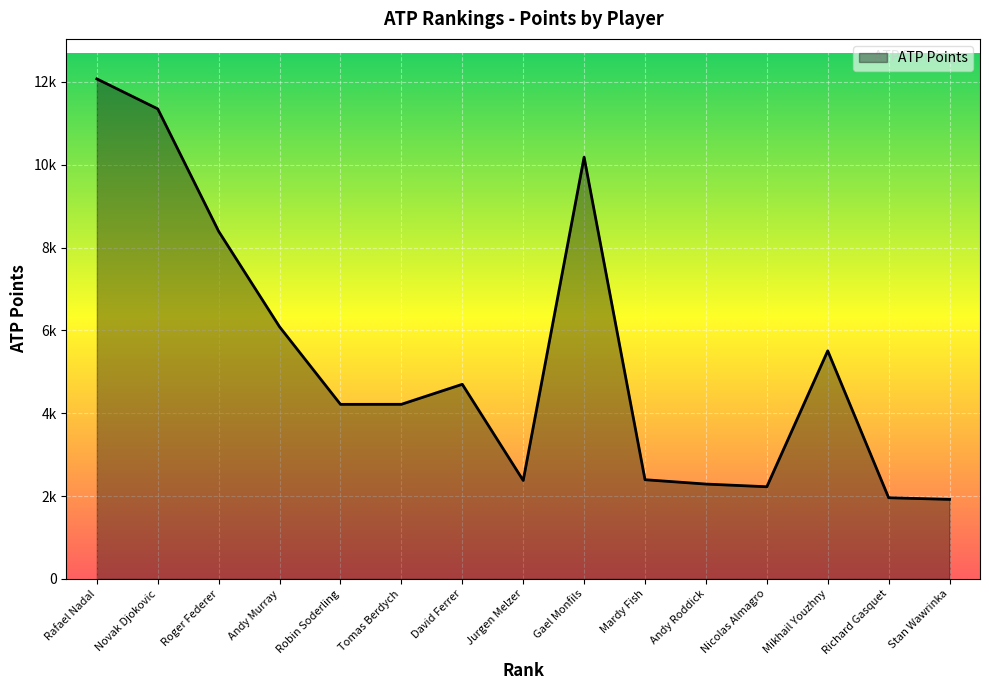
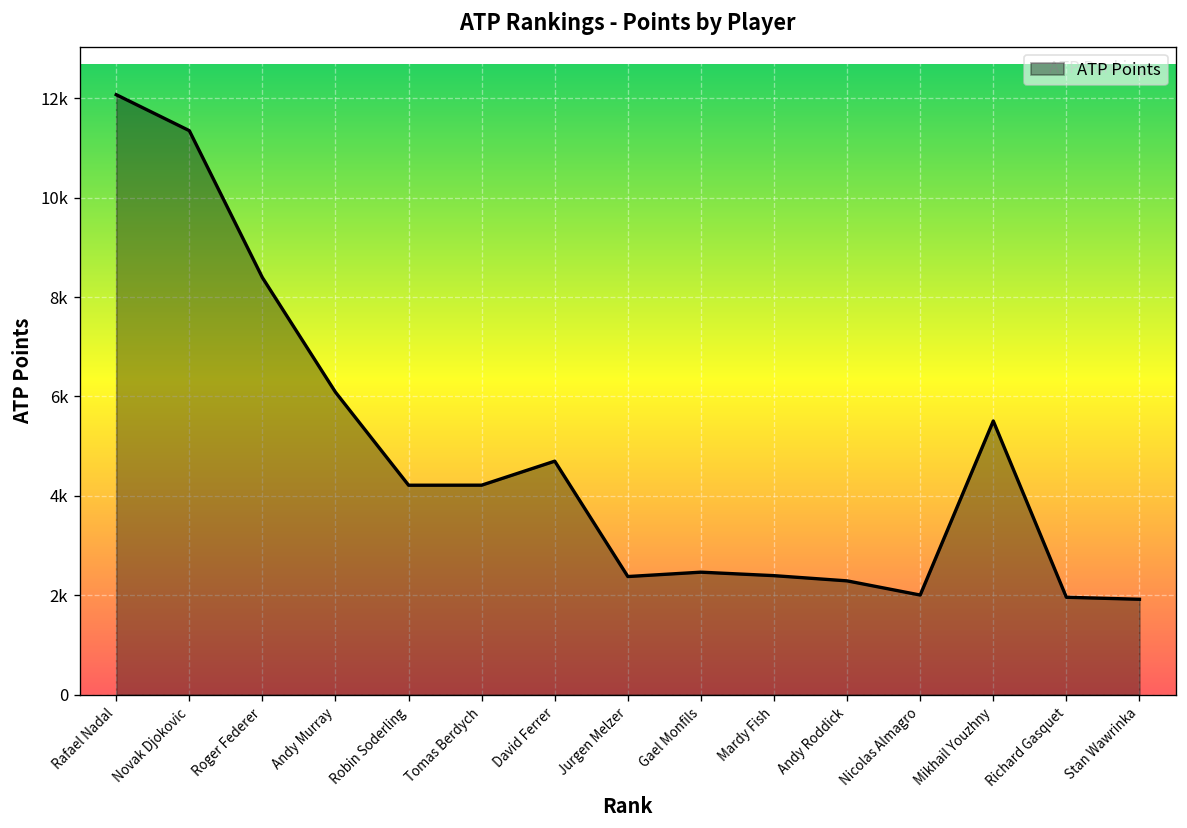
Gael Monfils: 10200 -> 2500
Nicolas Almagro: 2200 -> 2000
